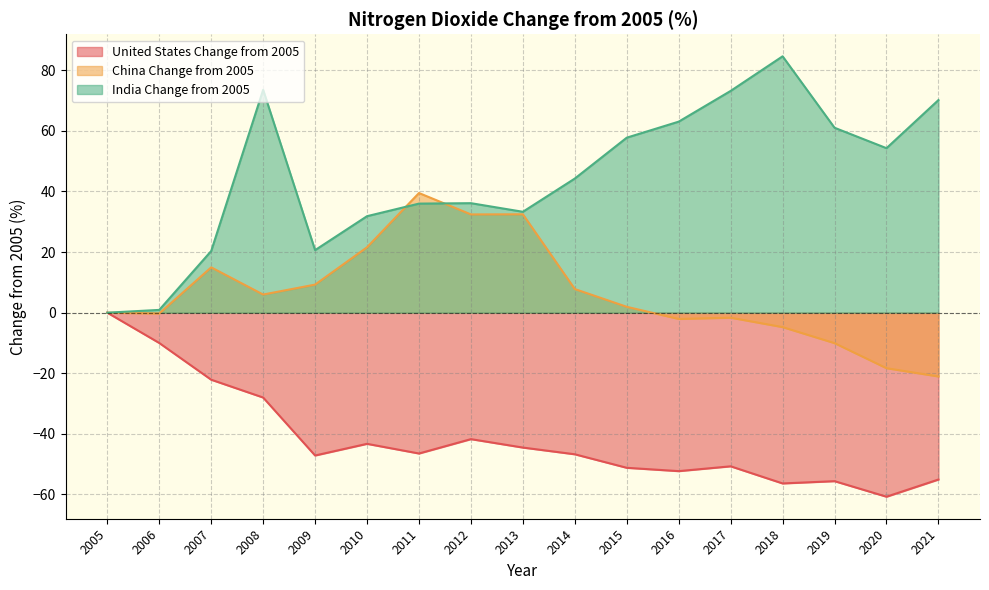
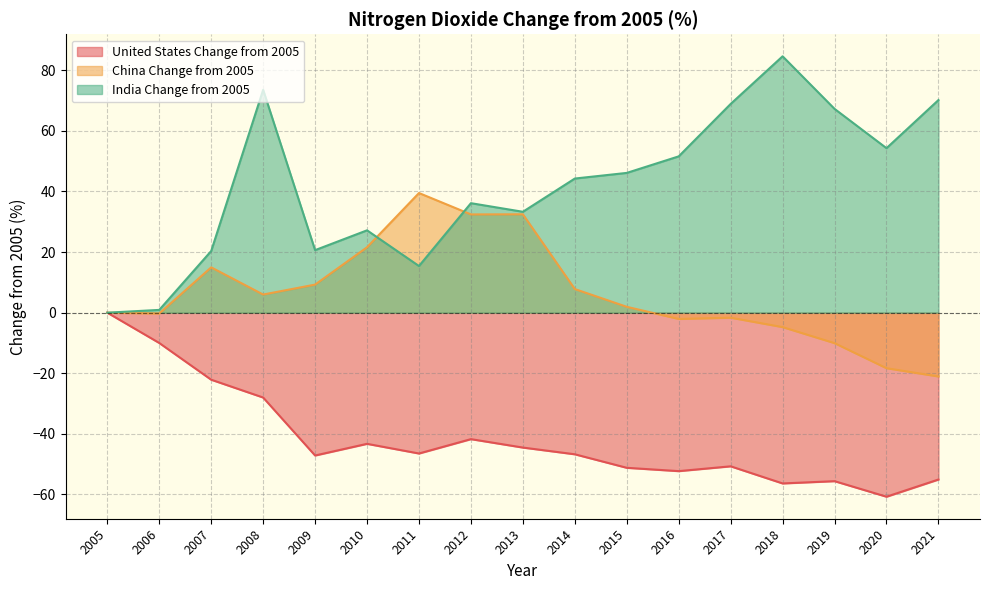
India Change from 2005, 2010: 32 -> 27
India Change from 2005, 2011: 36 -> 15
India Change from 2005, 2015: 58 -> 46
India Change from 2005, 2016: 63 -> 52
India Change from 2005, 2017: 73 -> 69
India Change from 2005, 2019: 61 -> 67
